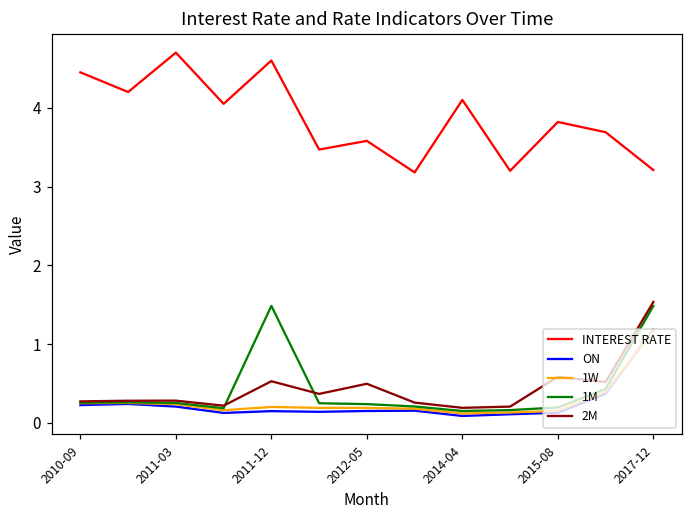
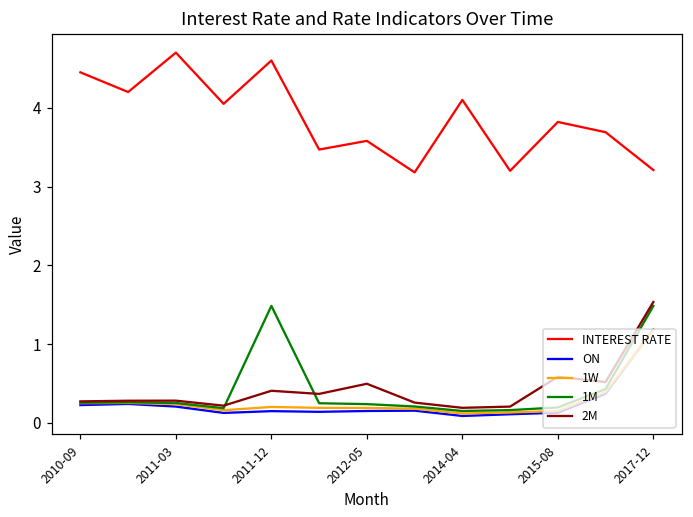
2M, 2011-12: 0.5 -> 0.4
